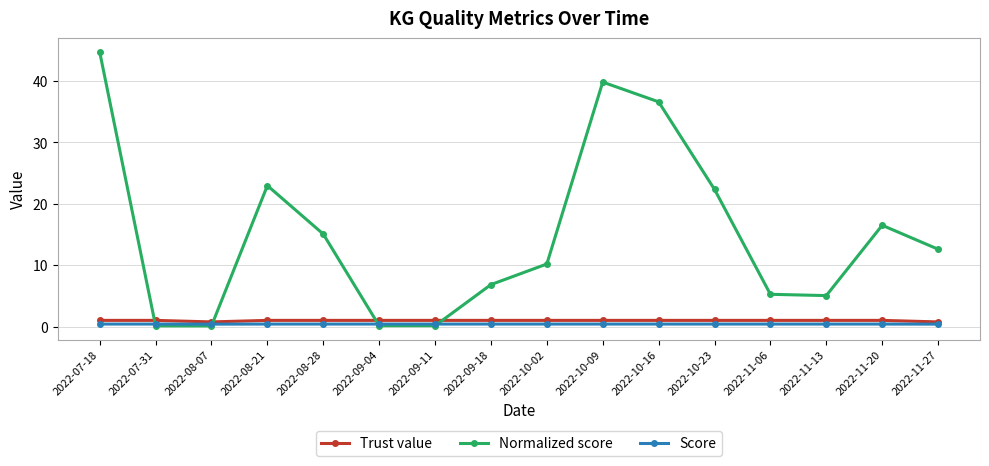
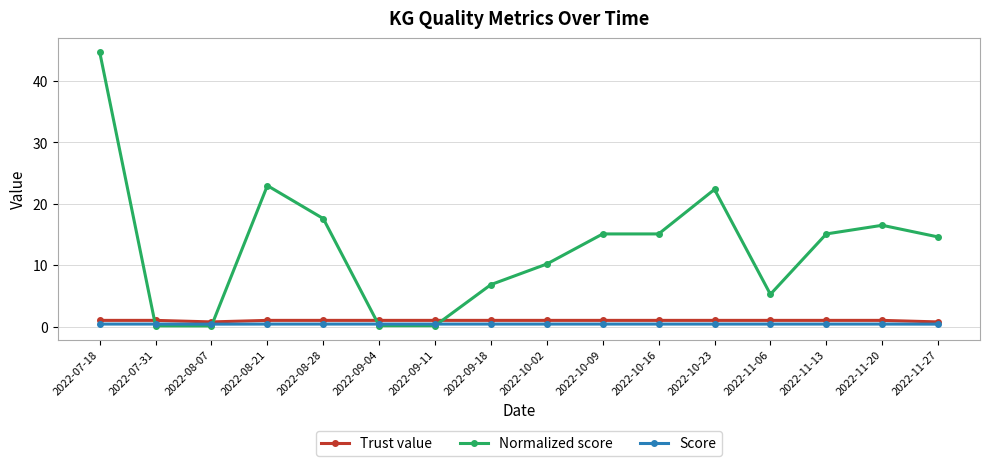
Normalized score, 2022-08-28: 15 -> 18
Normalized score, 2022-10-09: 40 -> 15
Normalized score, 2022-10-16: 37 -> 15
Normalized score, 2022-11-13: 5 -> 15
Normalized score, 2022-11-27: 13 -> 15
